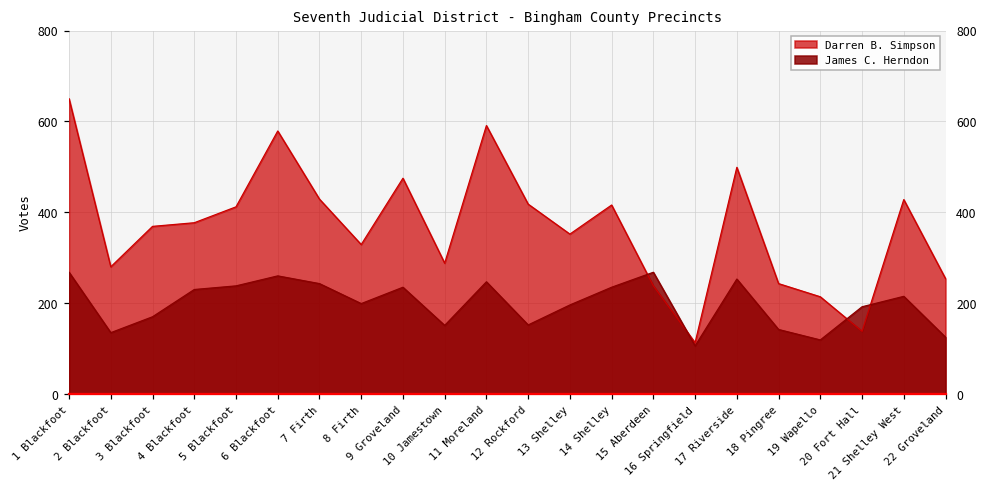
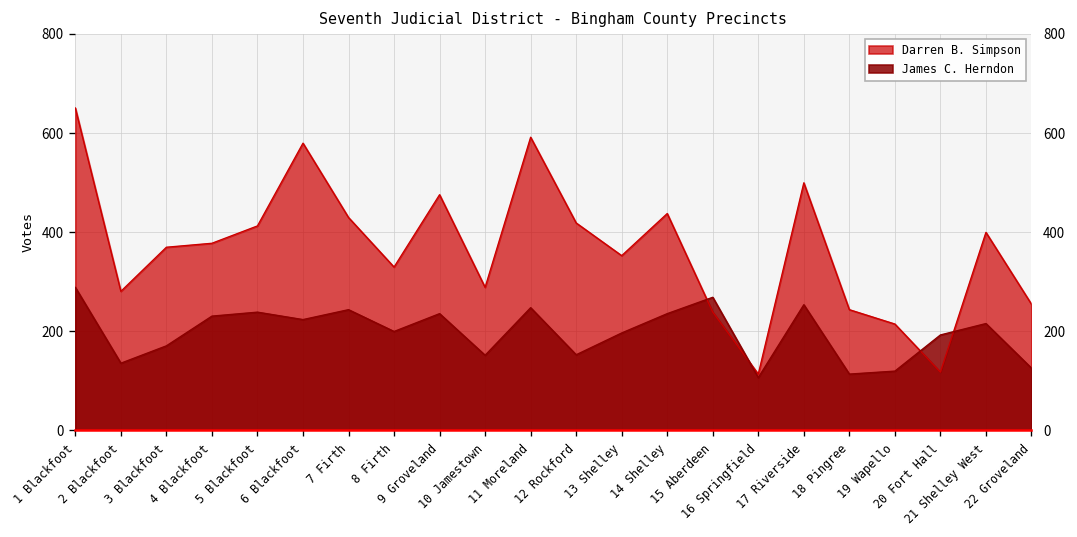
James C. Herndon, 1 Blackfoot: 270 -> 290
James C. Herndon, 6 Blackfoot: 260 -> 220
Darren B. Simpson, 14 Shelley: 420 -> 440
James C. Herndon, 18 Pingree: 140 -> 110
Darren B. Simpson, 20 Fort Hall: 140 -> 120
Darren B. Simpson, 21 Shelley West: 430 -> 400
